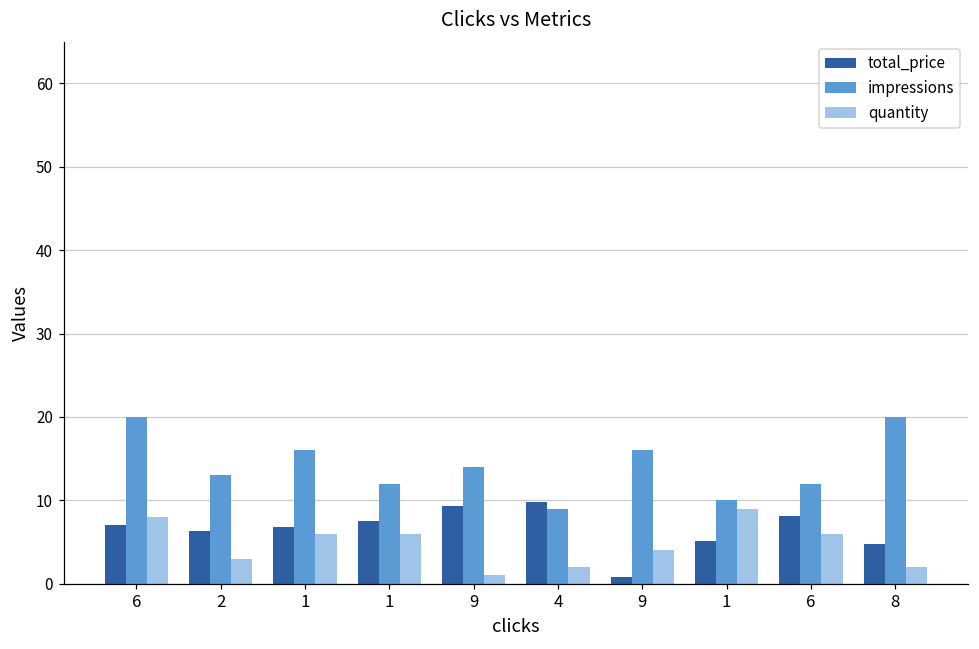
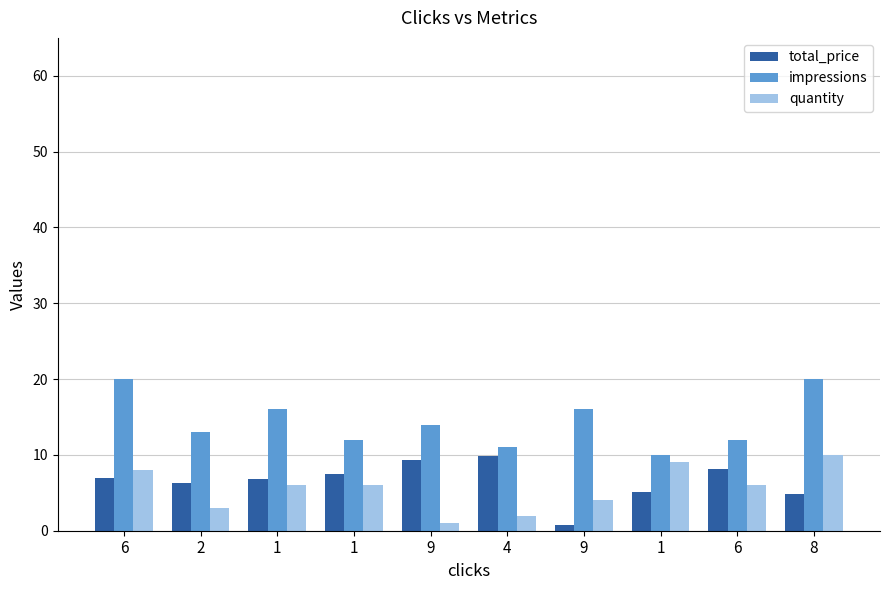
impressions, 4: 9 -> 11
quantity, 8: 2 -> 10
